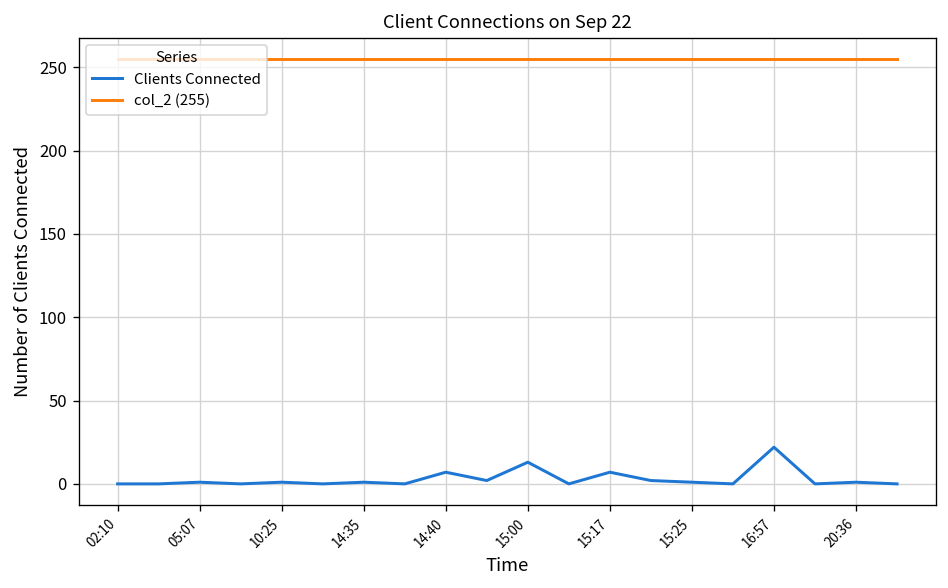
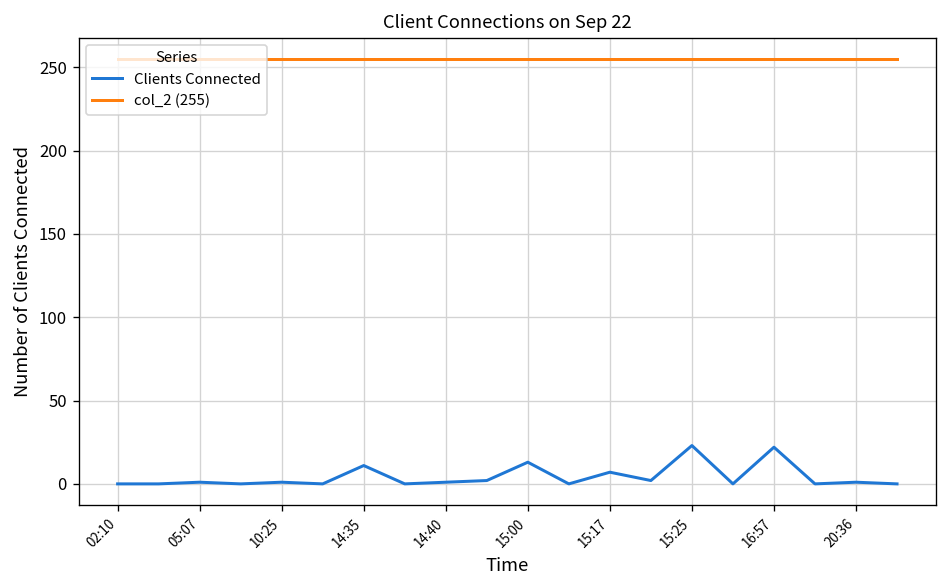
Clients Connected, 14:35: 1 -> 11
Clients Connected, 14:40: 7 -> 1
Clients Connected, 15:25: 1 -> 23
